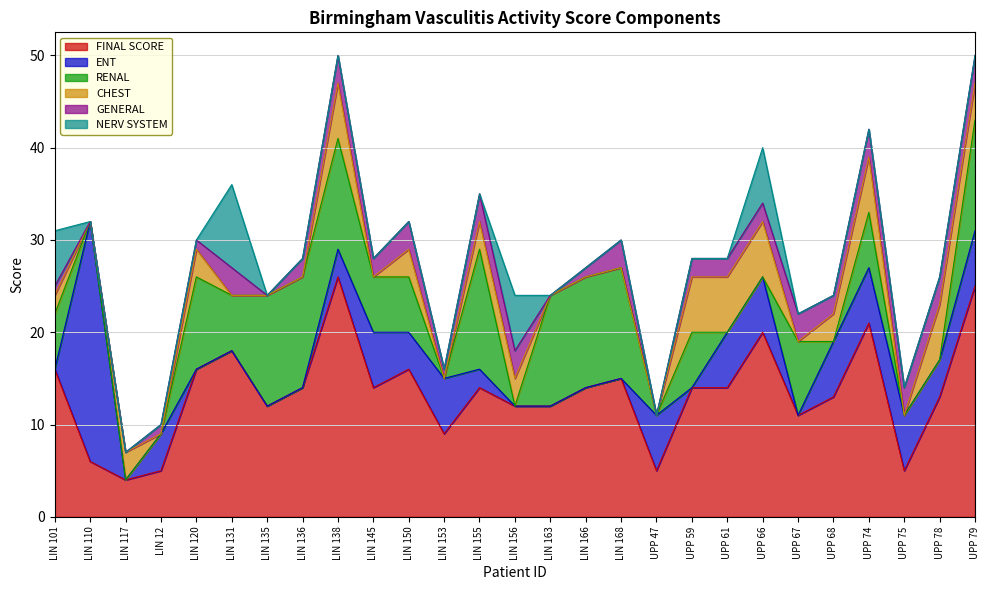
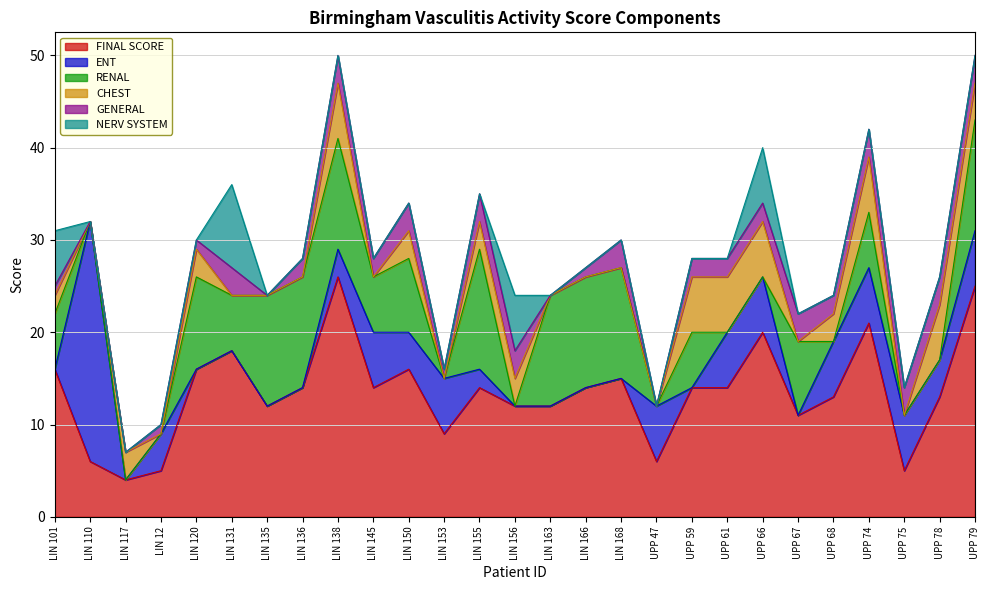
RENAL, LIN 150: 6 -> 8
FINAL SCORE, UPP 47: 5 -> 6
